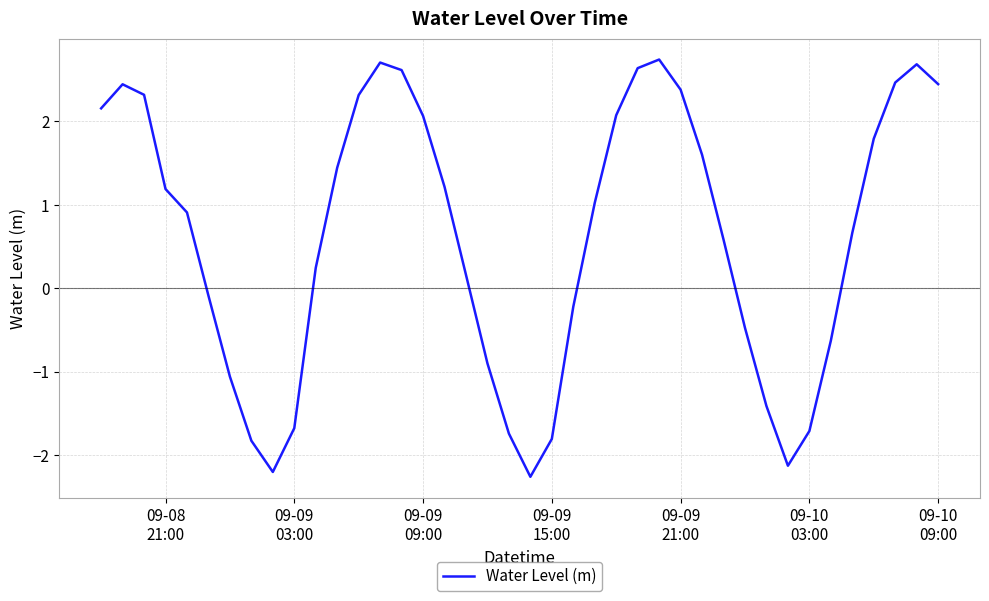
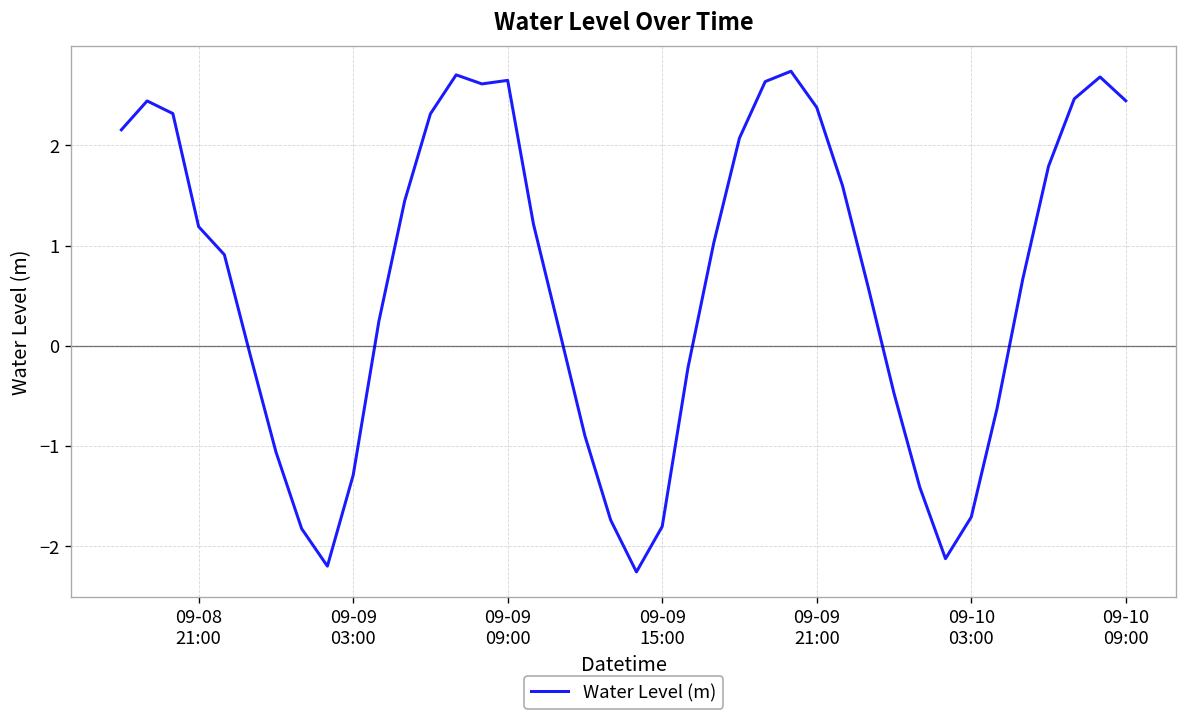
09-09 03:00: -1.7 -> -1.3
09-09 09:00: 2.1 -> 2.6
